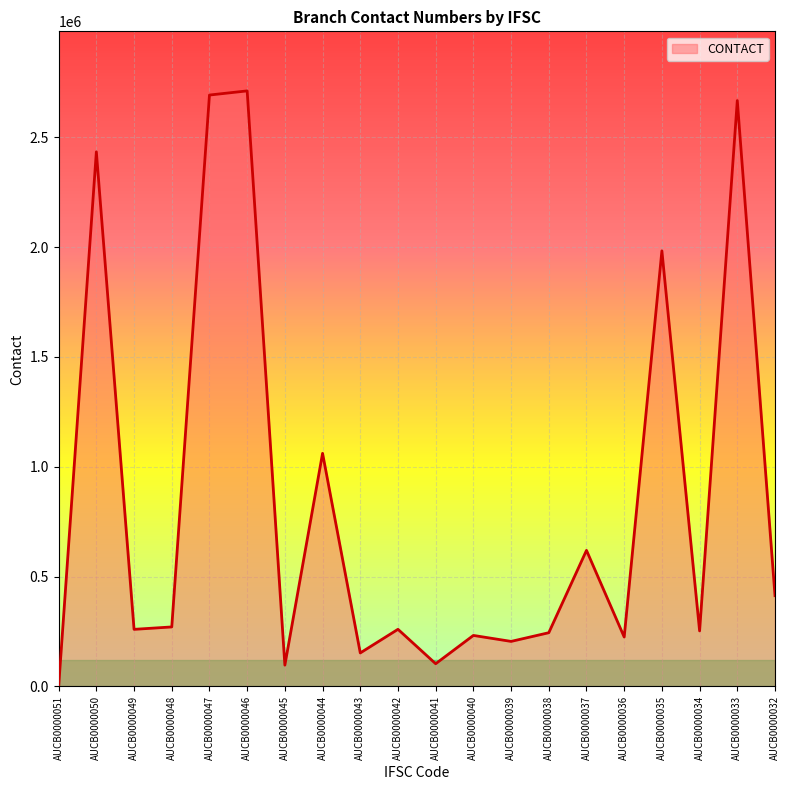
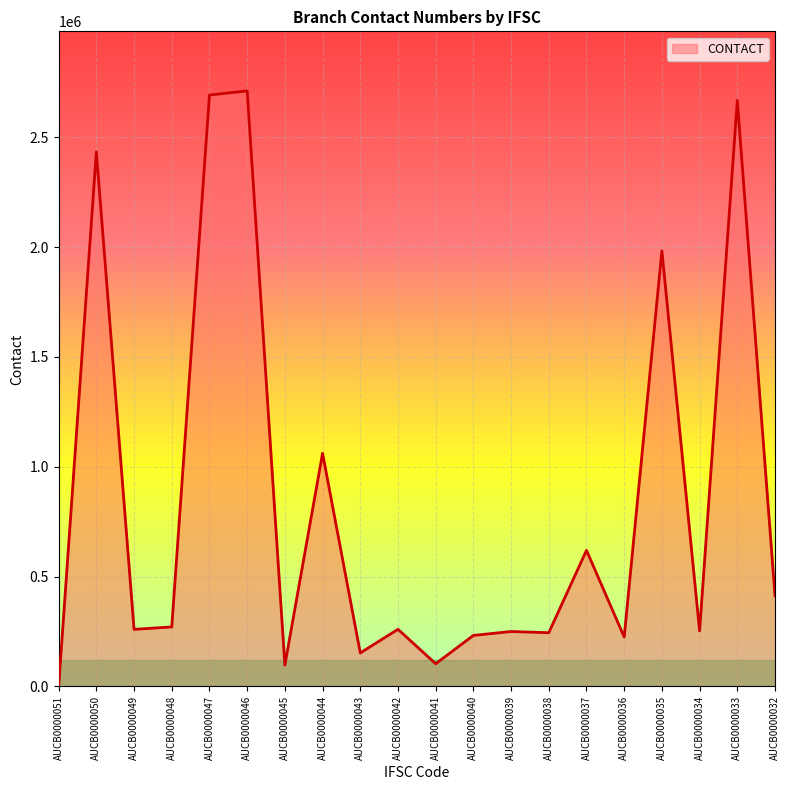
AUCB0000039: 210000 -> 250000
